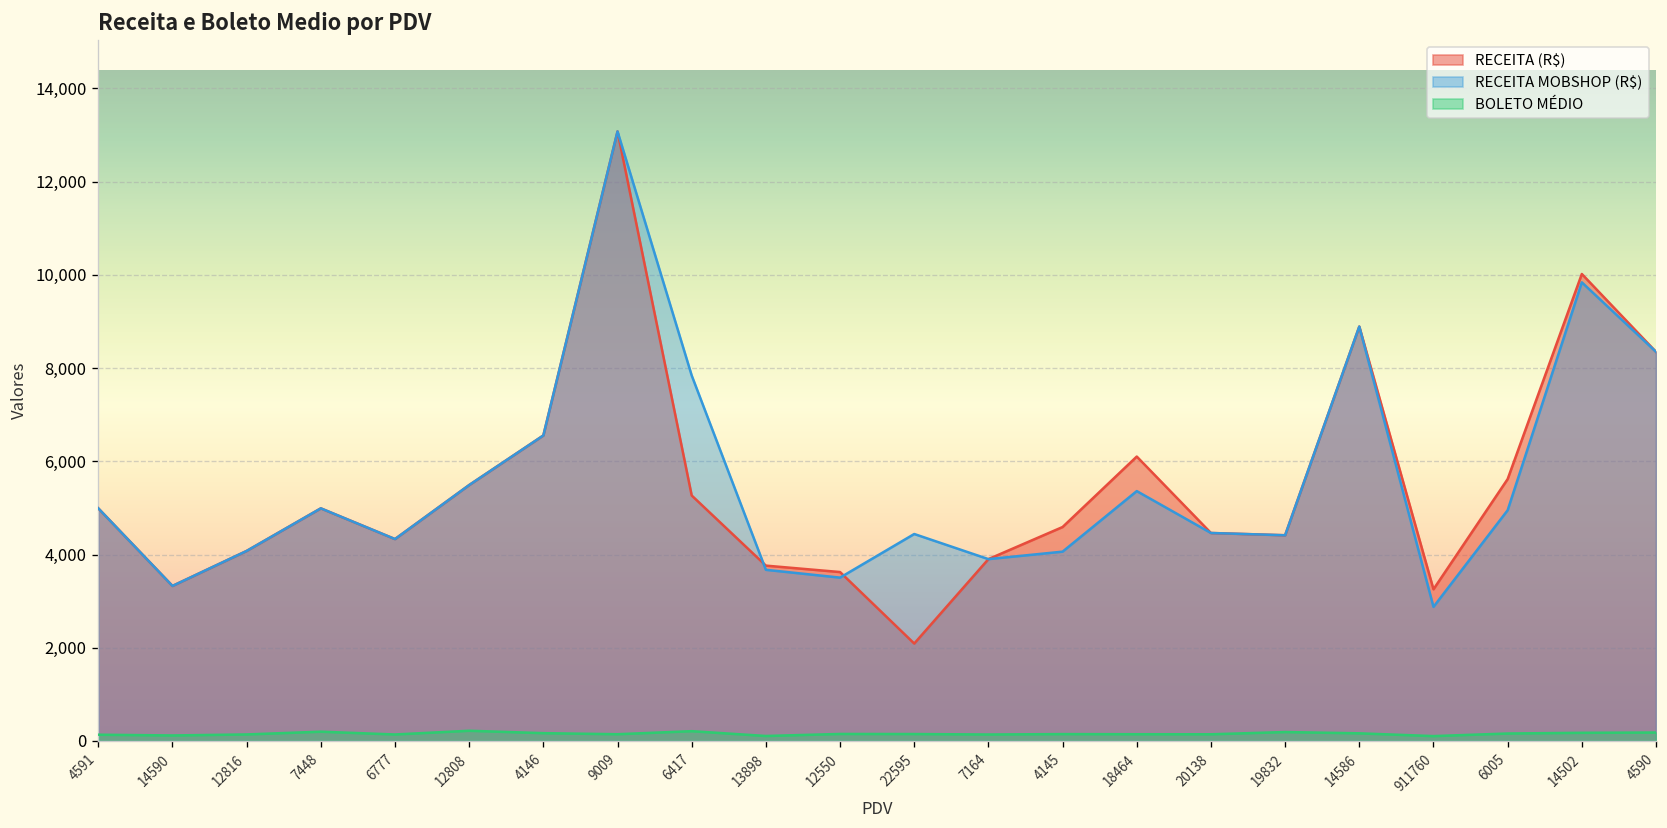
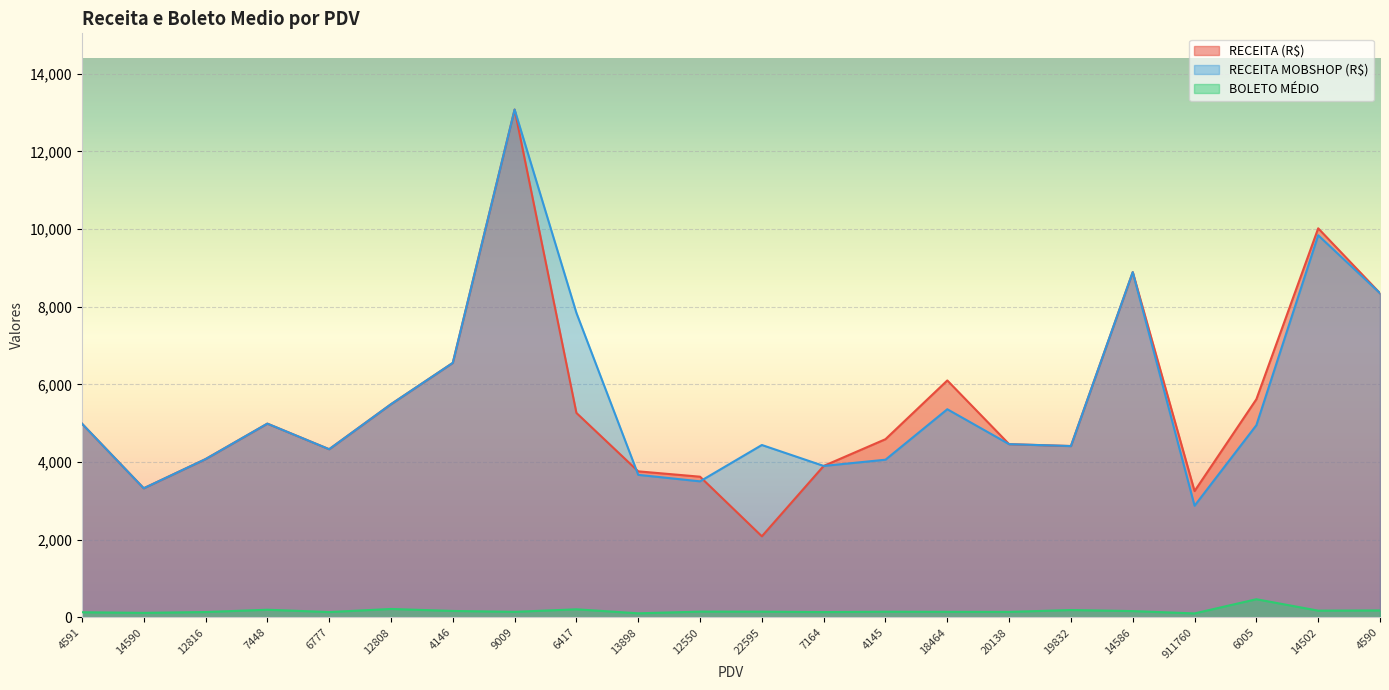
BOLETO MÉDIO, 6005: 200 -> 500
